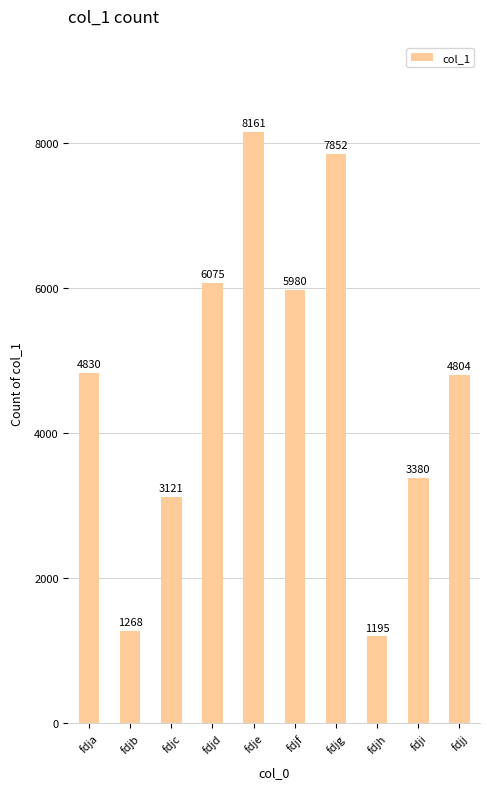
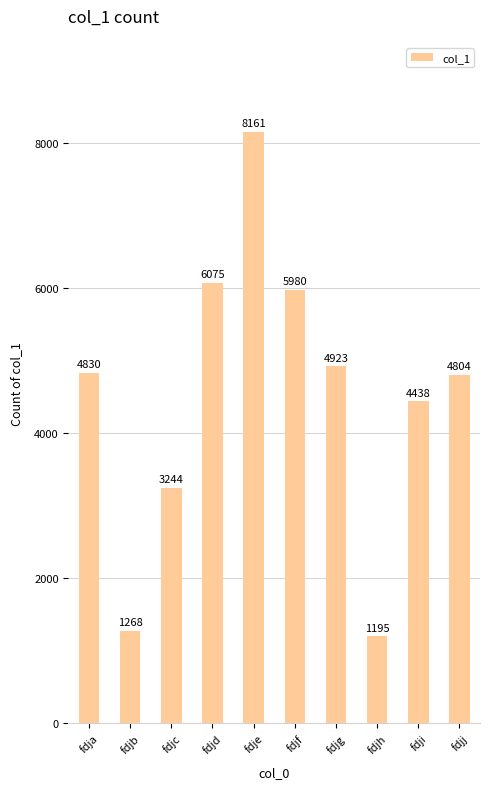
fdjc: 3121 -> 3244
fdjg: 7852 -> 4923
fdji: 3380 -> 4438
